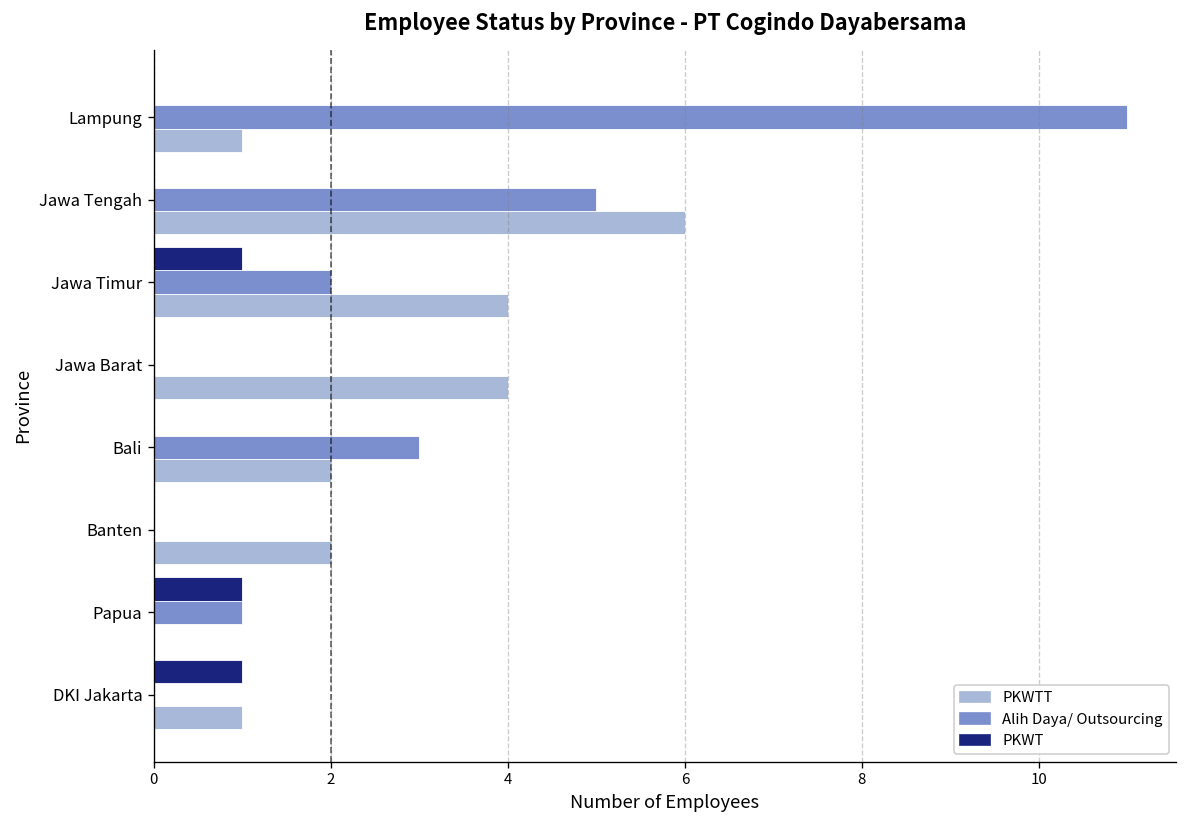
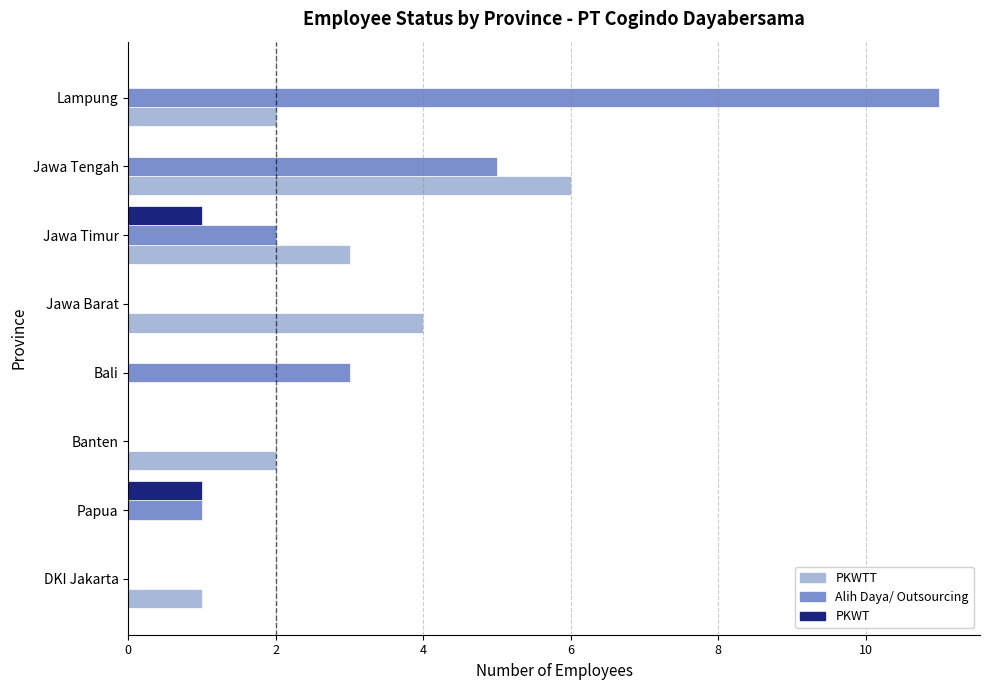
PKWTT, Lampung: 1 -> 2
PKWTT, Jawa Timur: 4 -> 3
PKWTT, Bali: 2 -> 0
PKWT, DKI Jakarta: 1 -> 0
